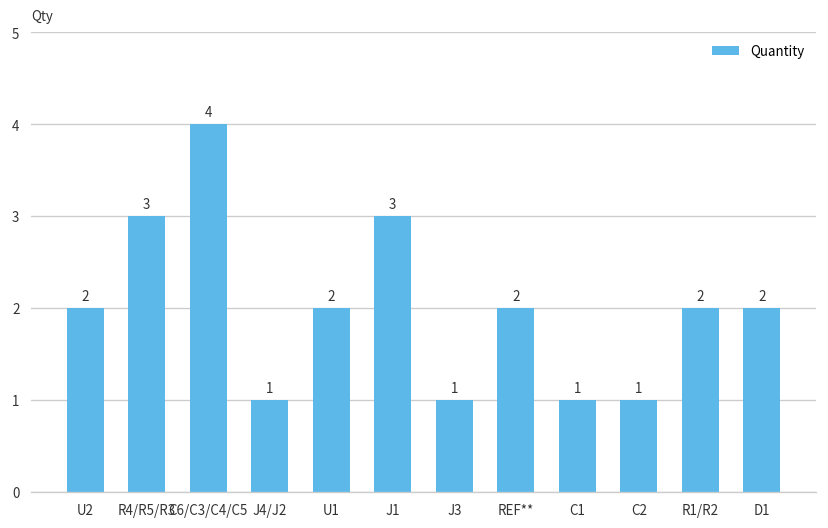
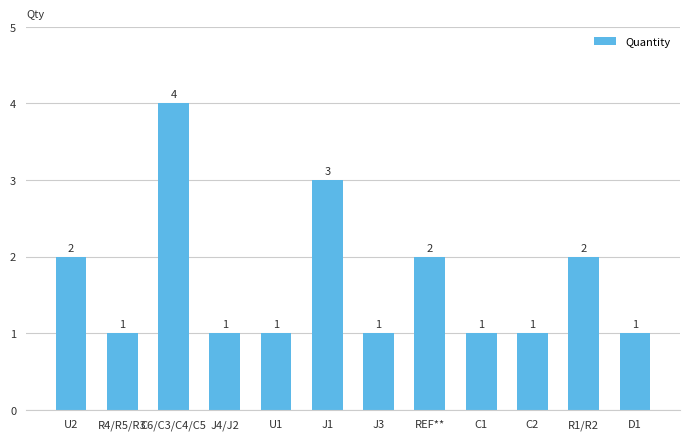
R4/R5/R3: 3 -> 1
U1: 2 -> 1
D1: 2 -> 1
